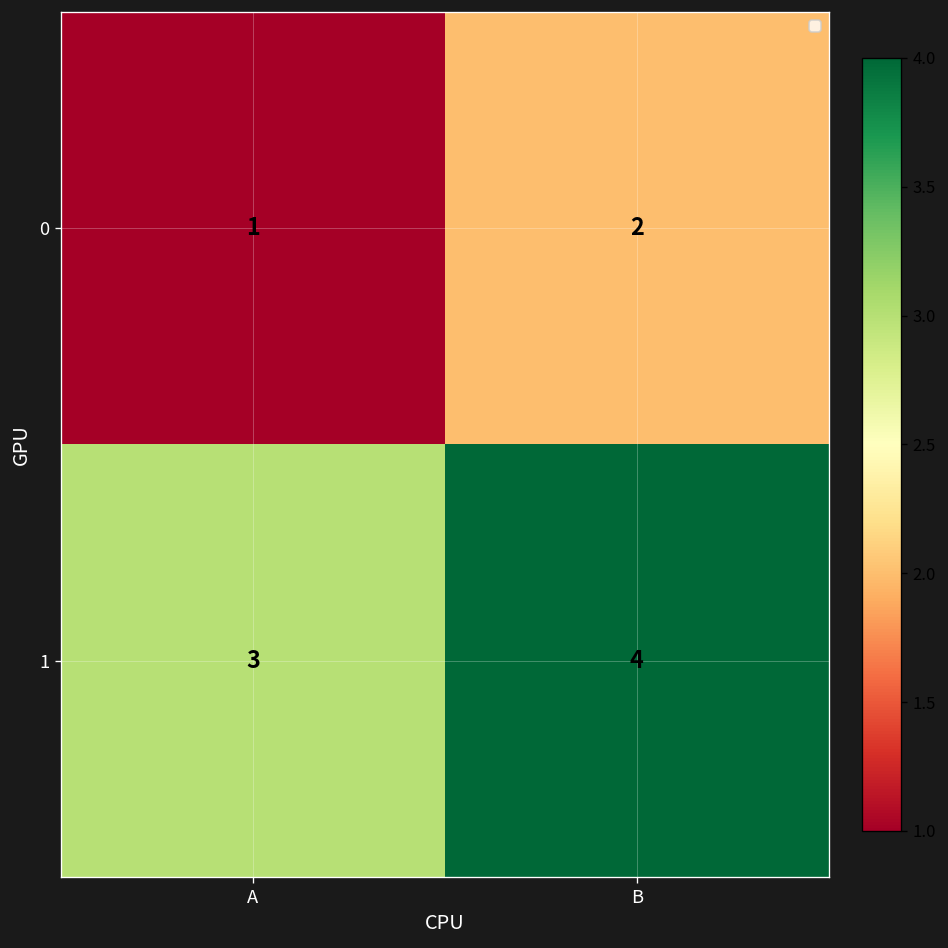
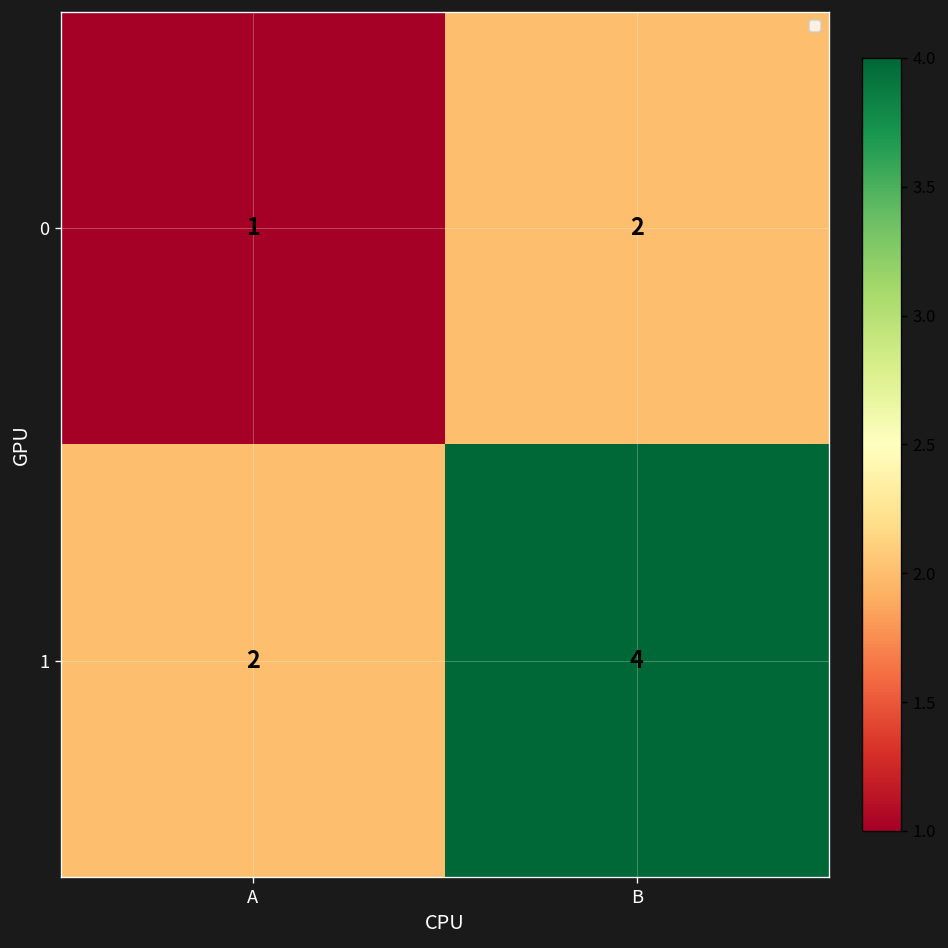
1, A: 3 -> 2
